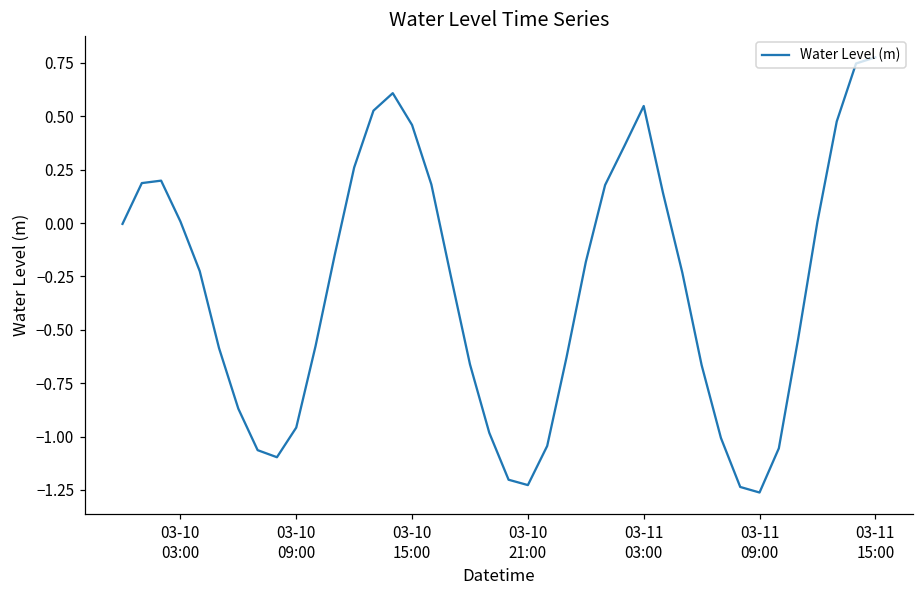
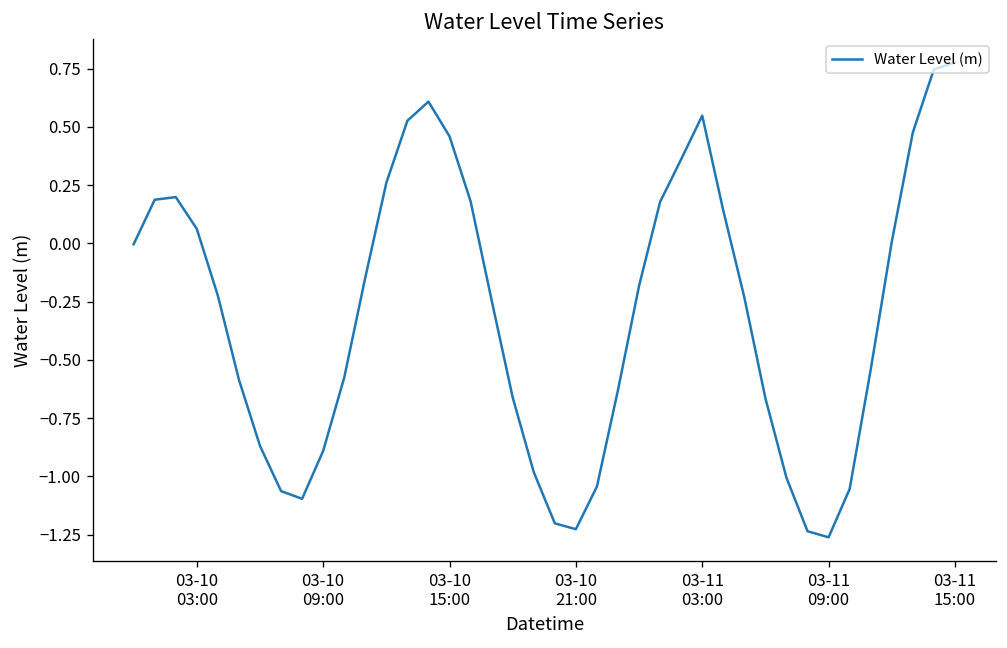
03-10 03:00: 0.01 -> 0.06
03-10 09:00: -0.96 -> -0.89
